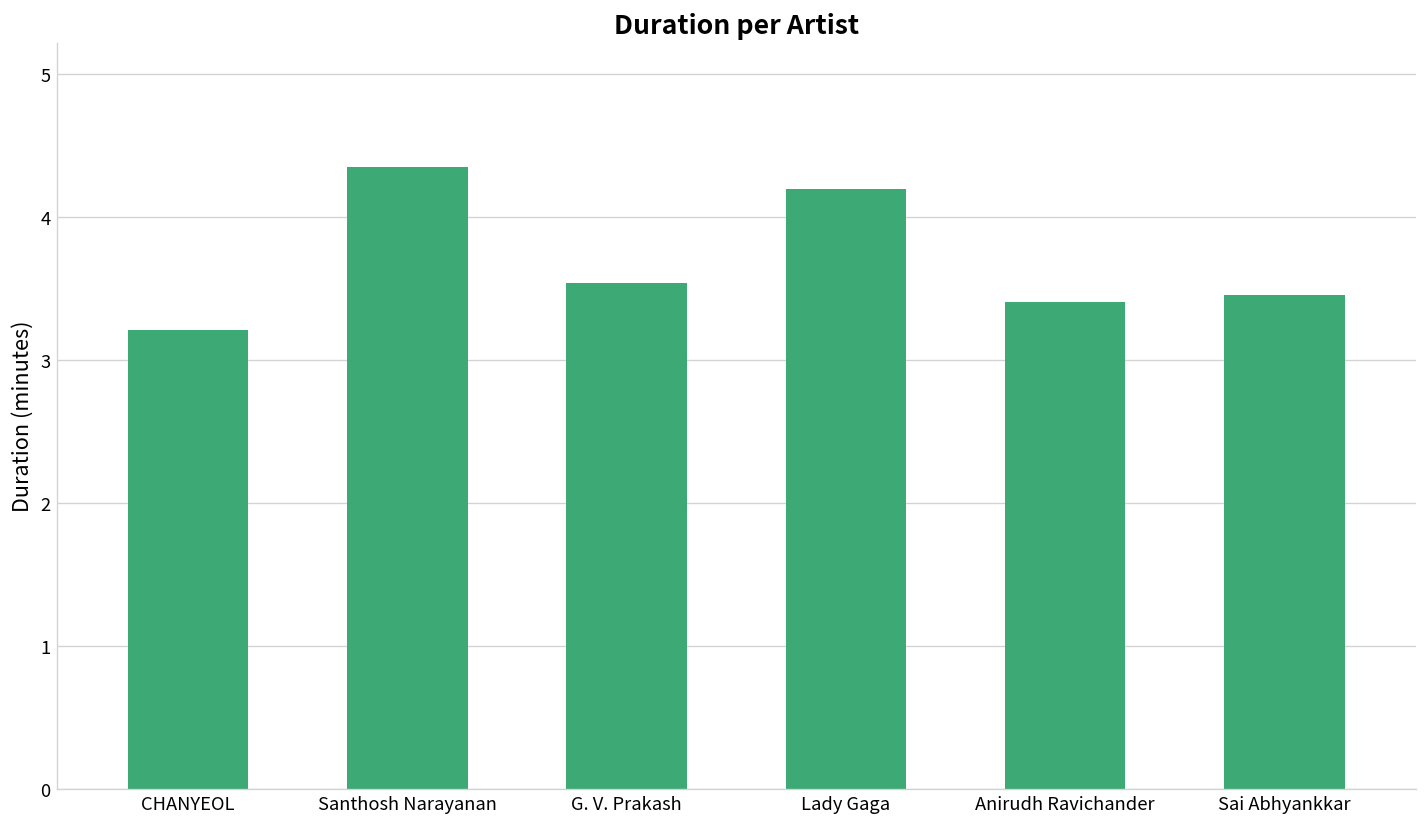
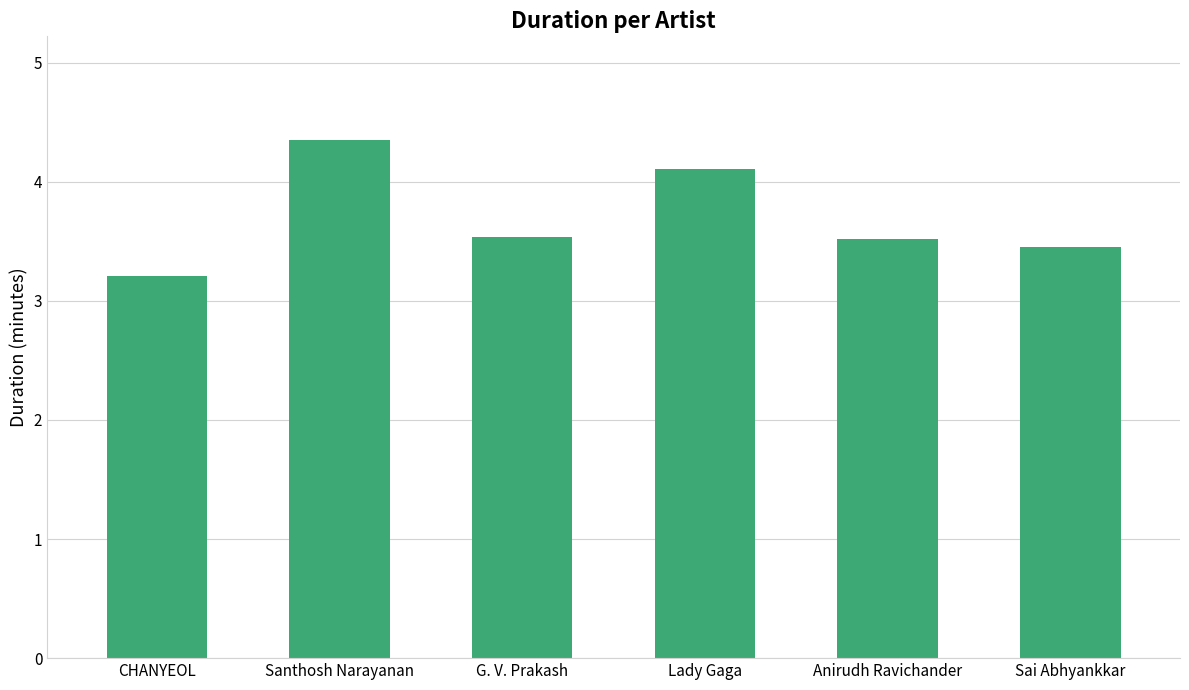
Lady Gaga: 4.19 -> 4.11
Anirudh Ravichander: 3.41 -> 3.52
